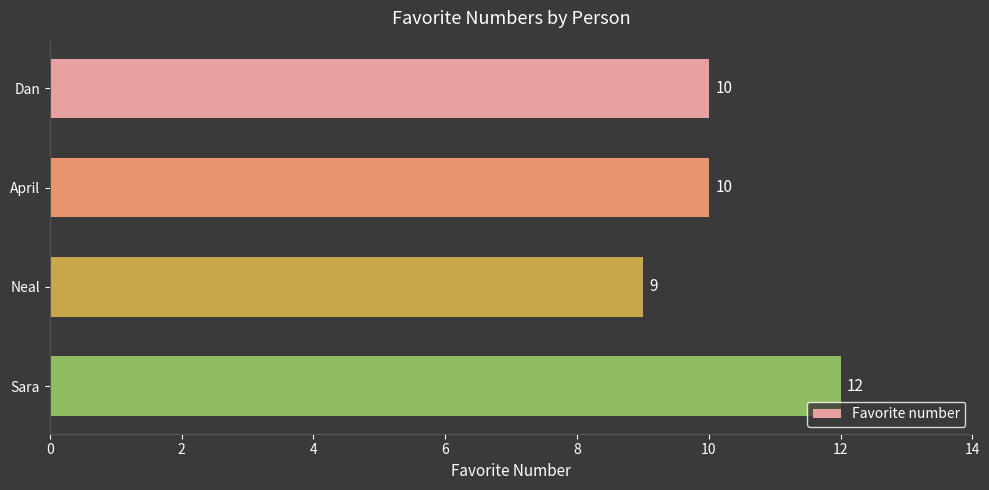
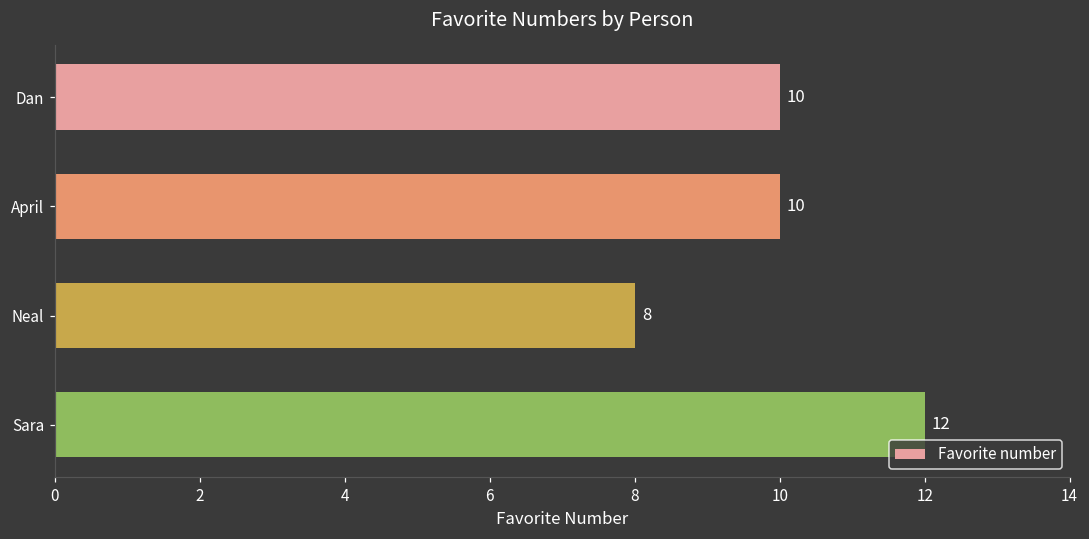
Neal: 9 -> 8
